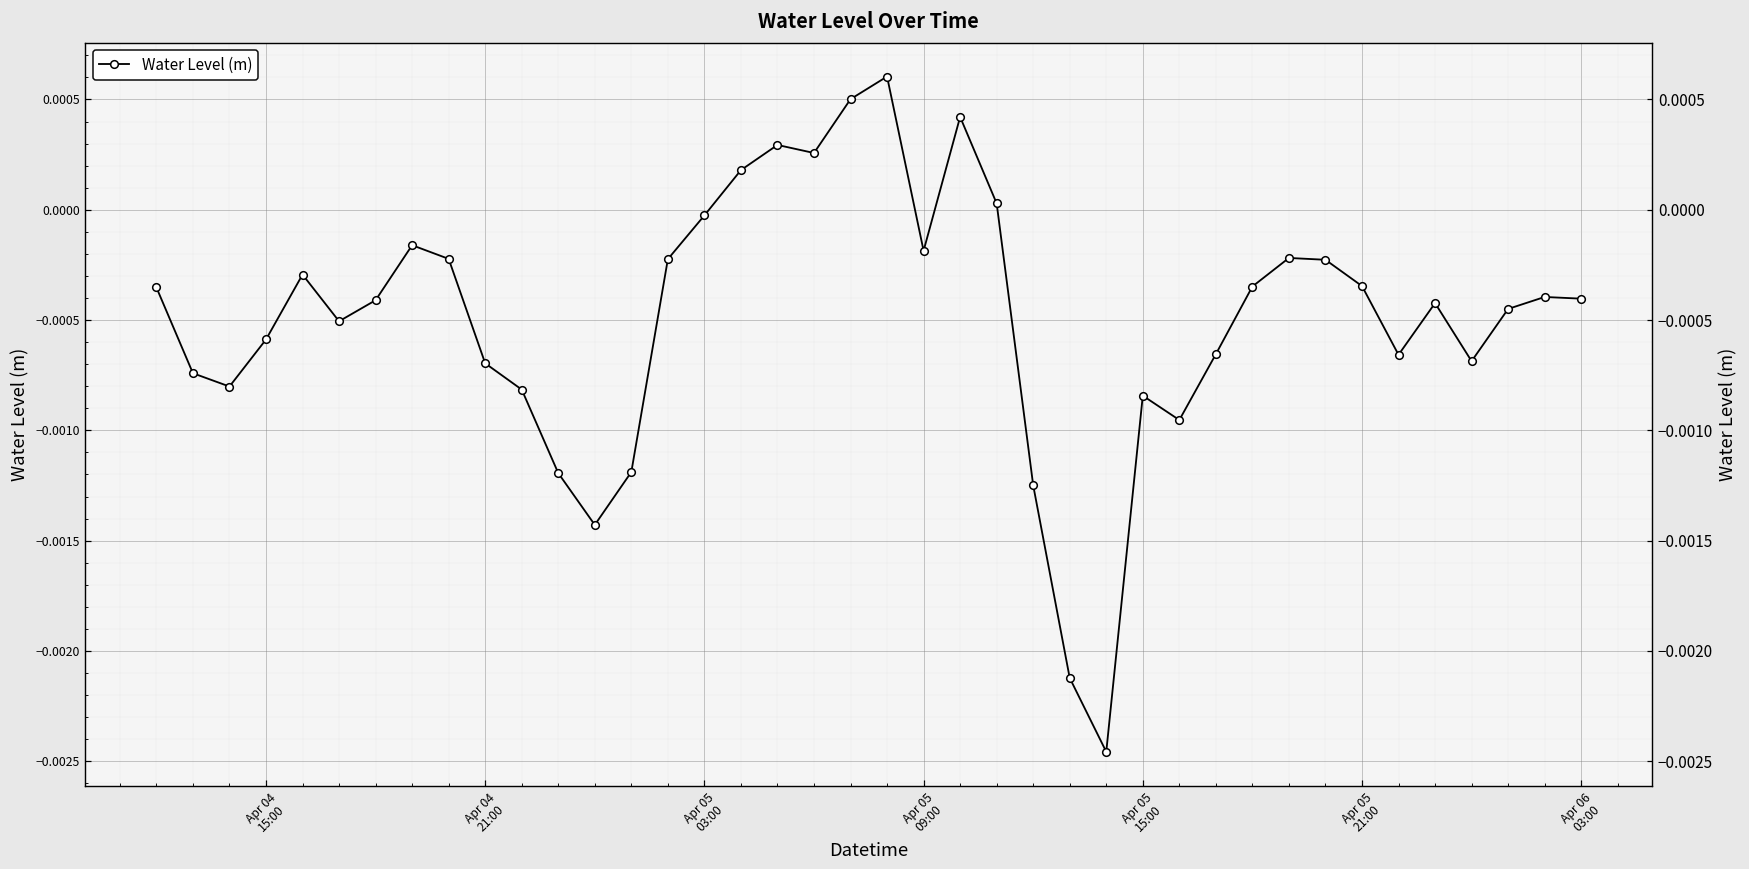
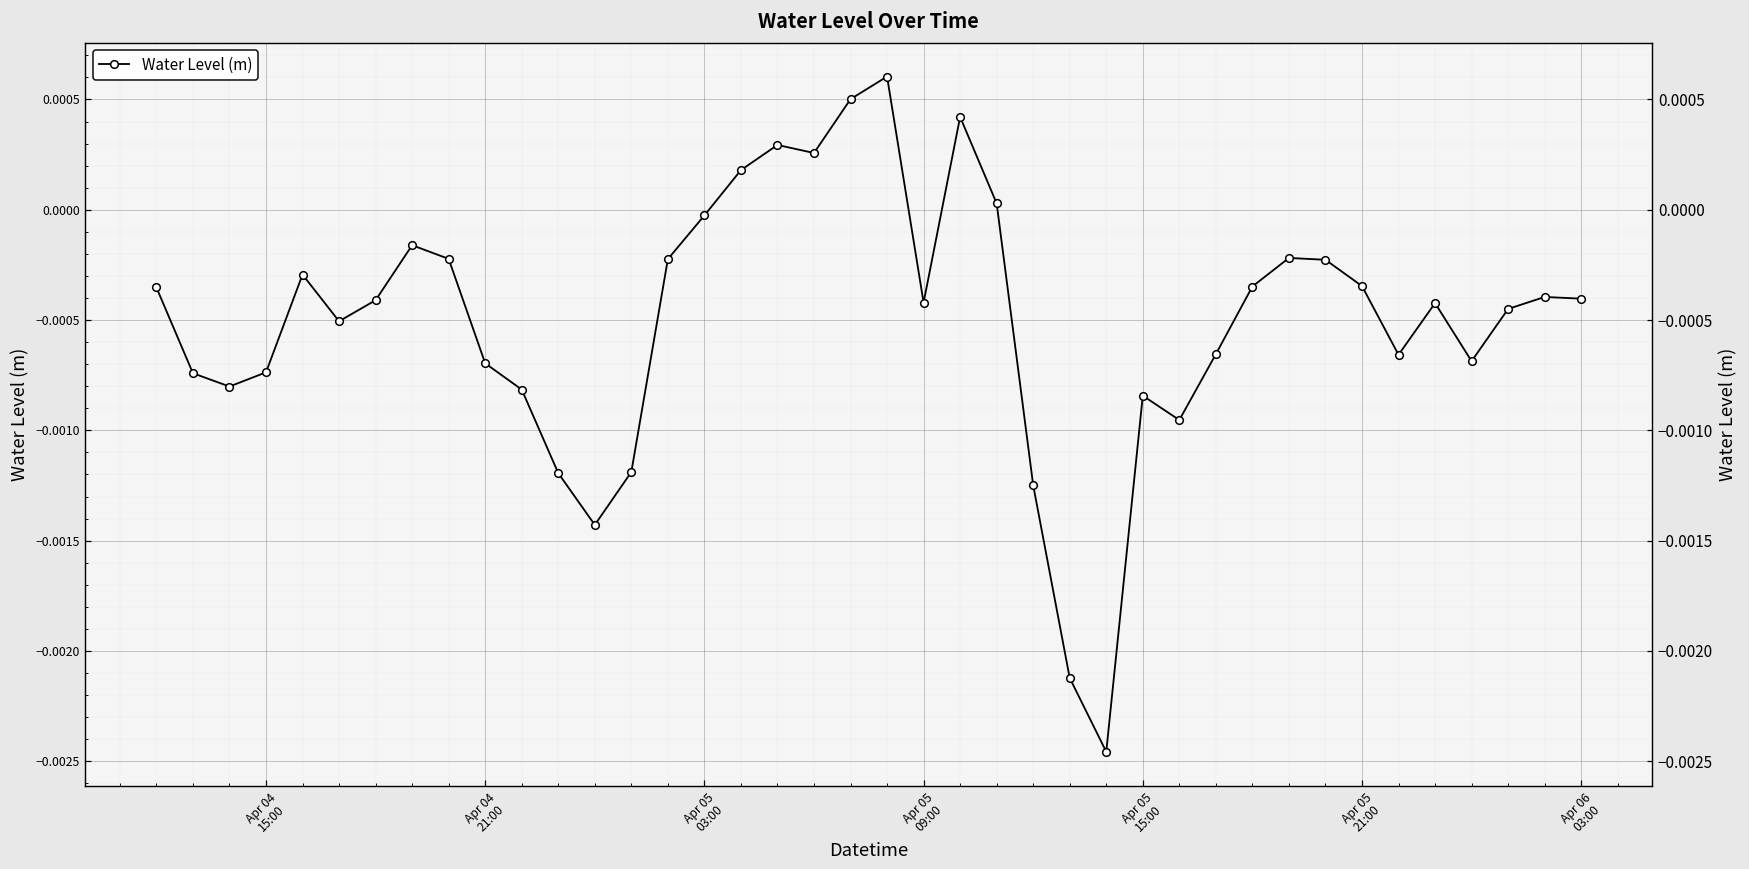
Apr 04 15:00: -0.00059 -> -0.00074
Apr 05 09:00: -0.00019 -> -0.00042
